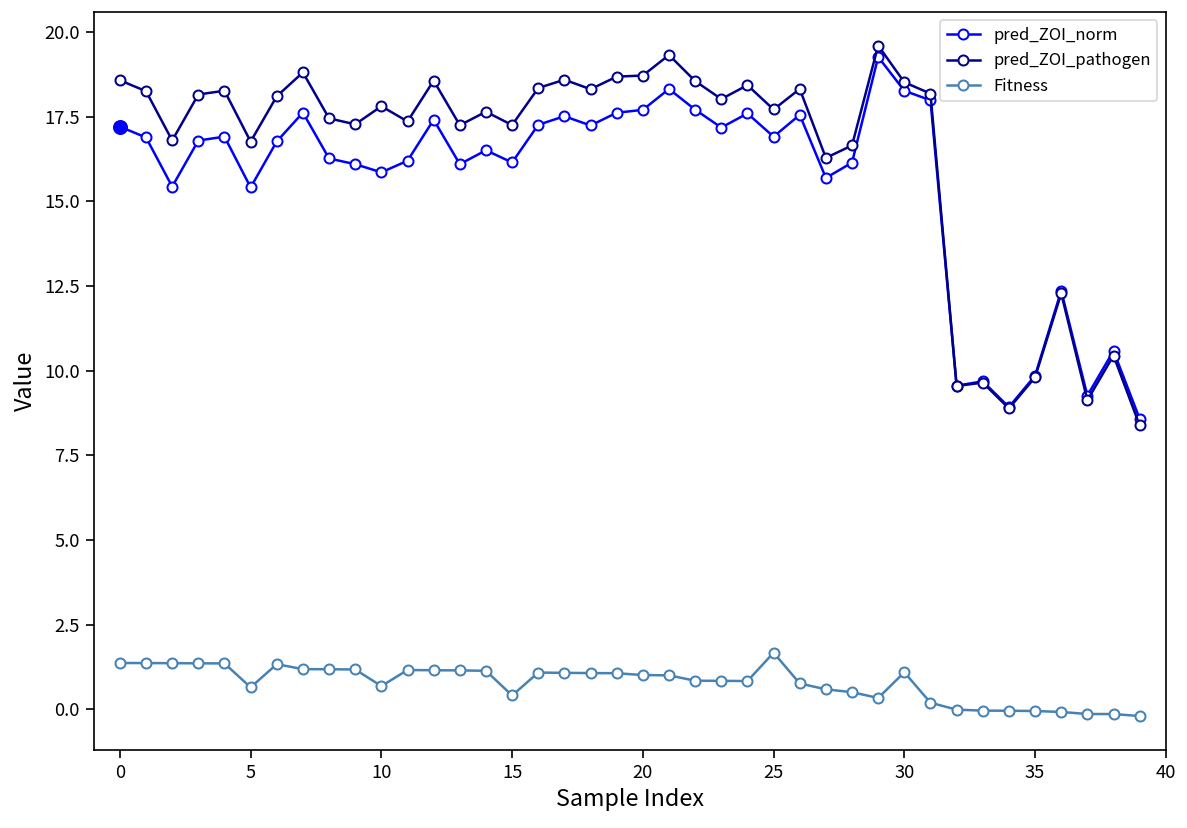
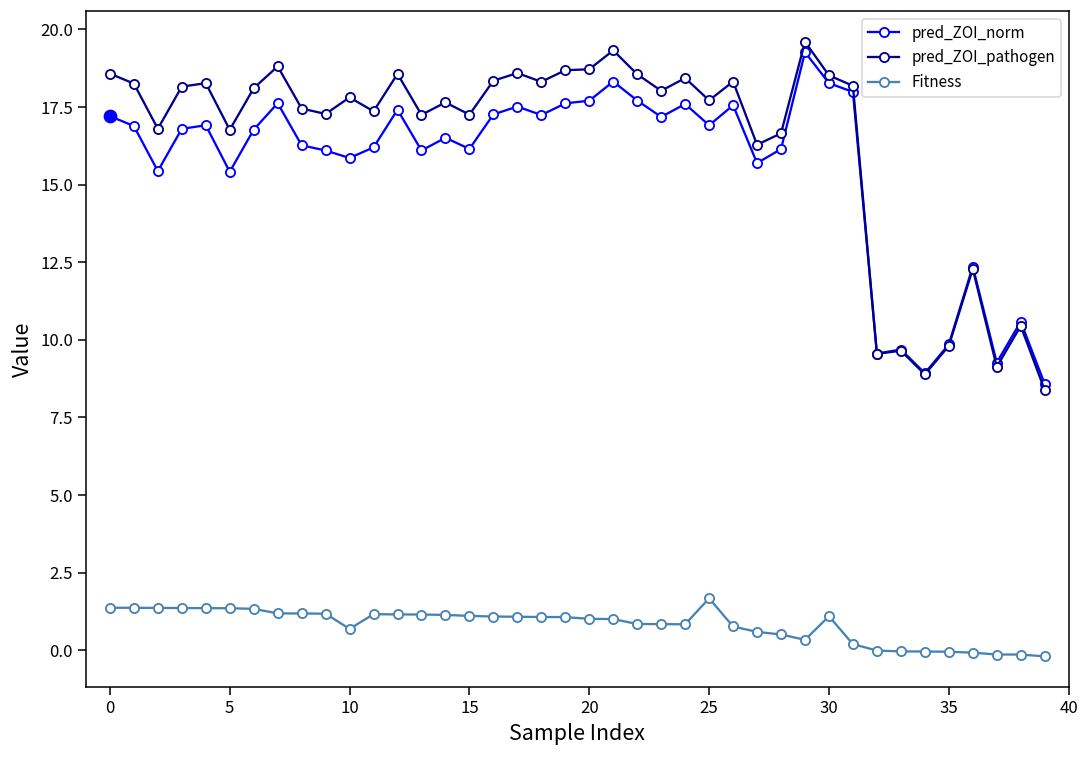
Fitness, 5: 0.7 -> 1.4
Fitness, 15: 0.4 -> 1.1
